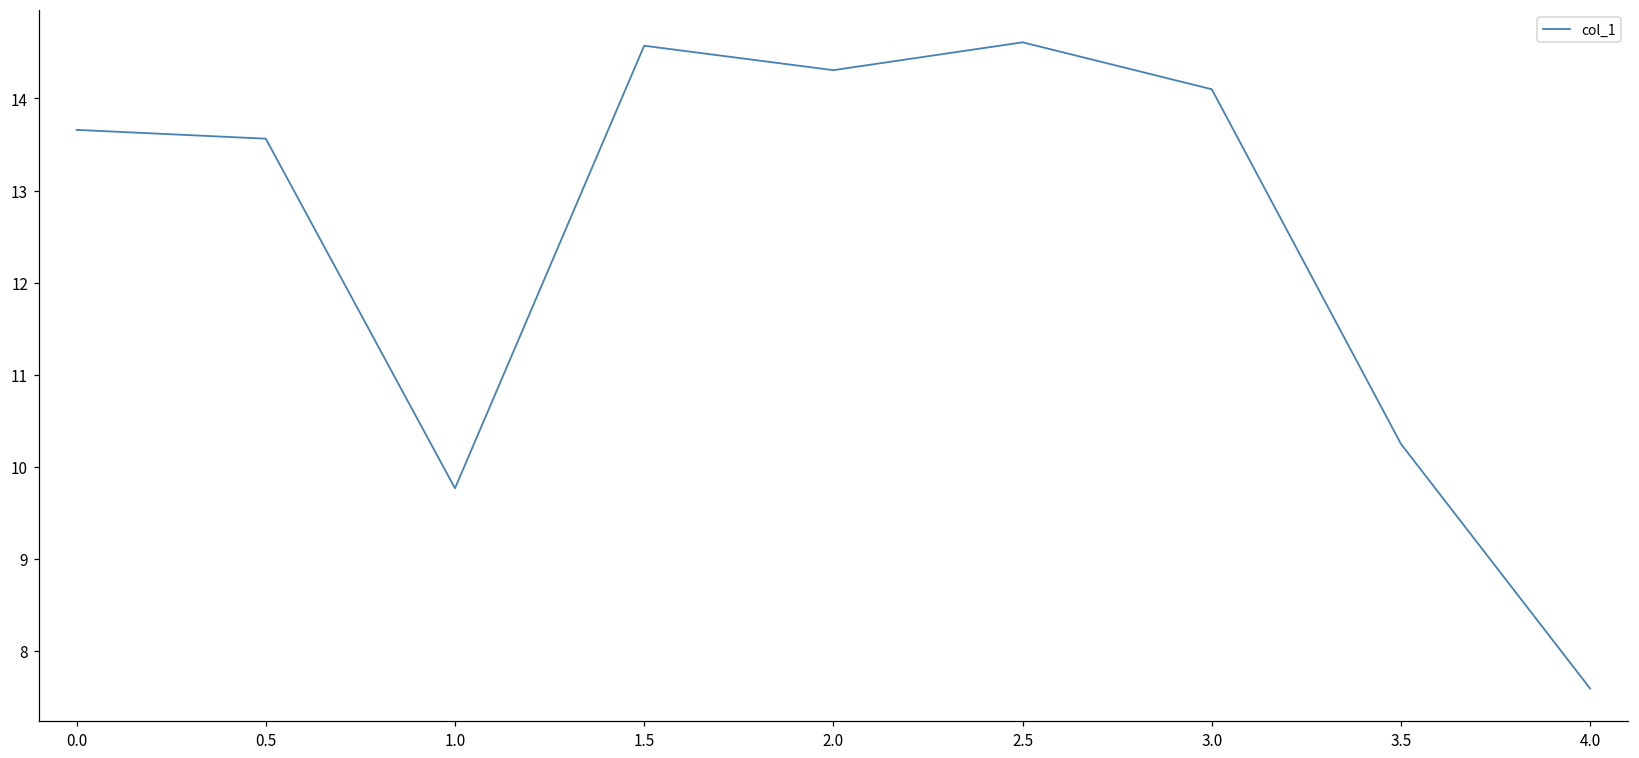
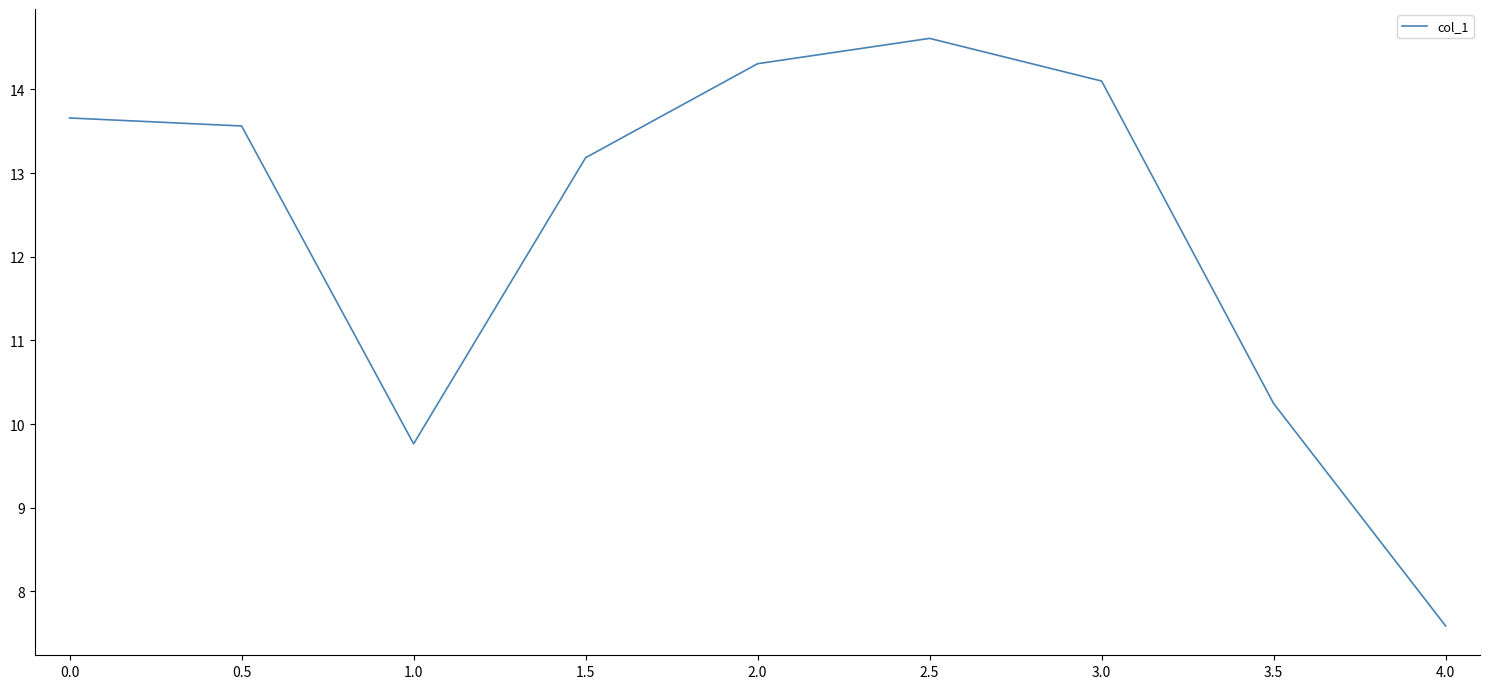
1.5: 14.6 -> 13.2
